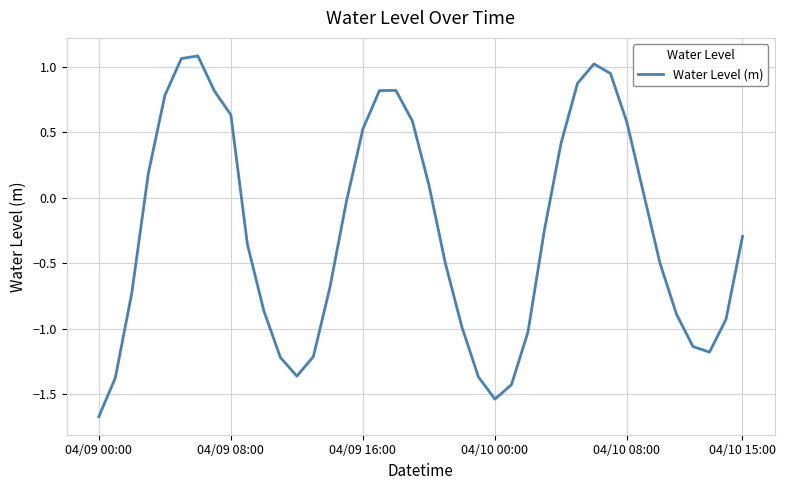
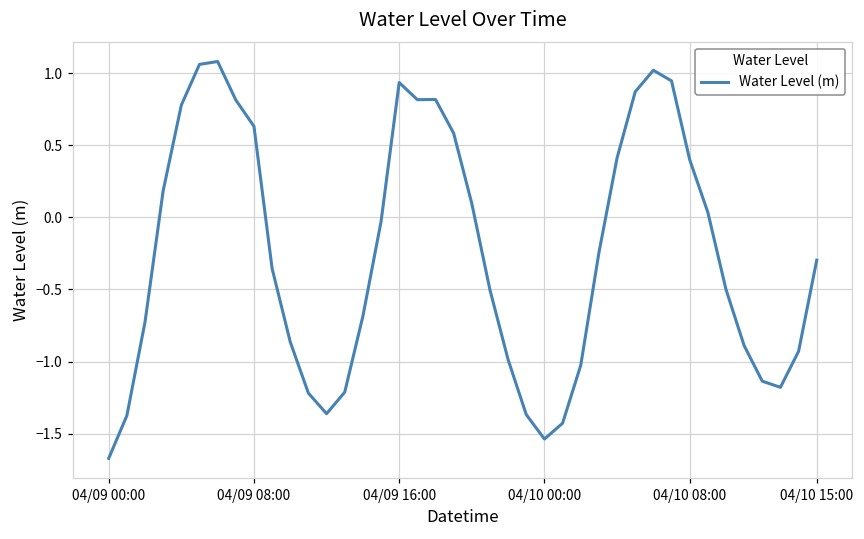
04/09 16:00: 0.52 -> 0.93
04/10 08:00: 0.57 -> 0.40
